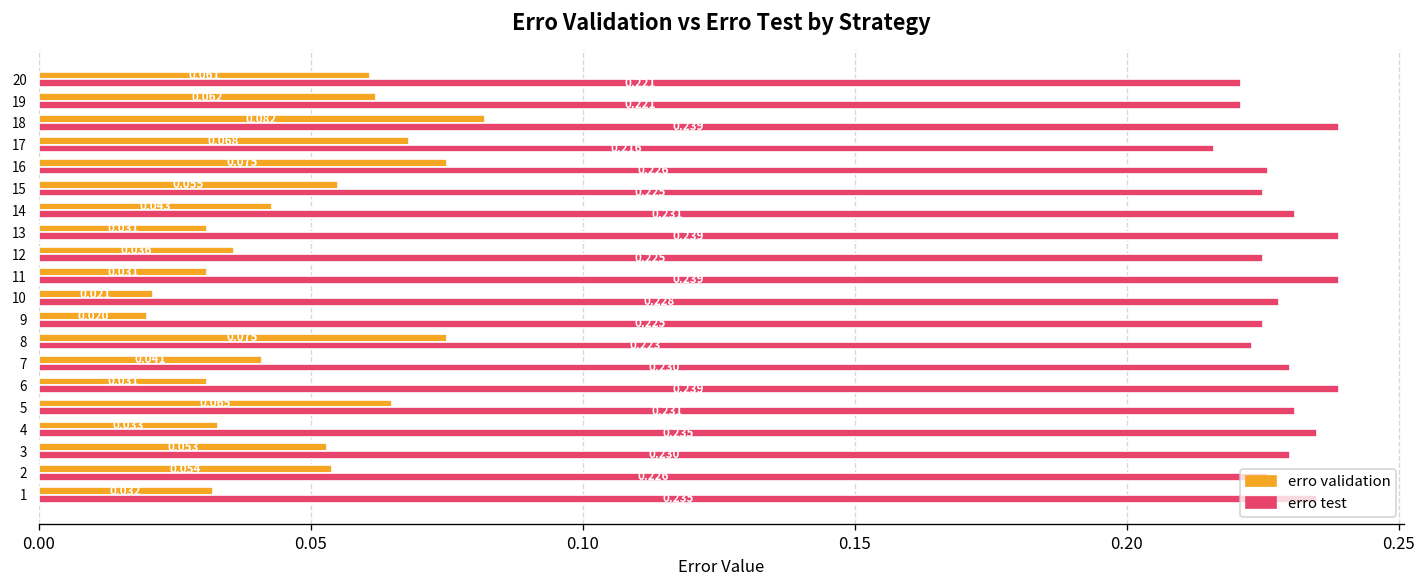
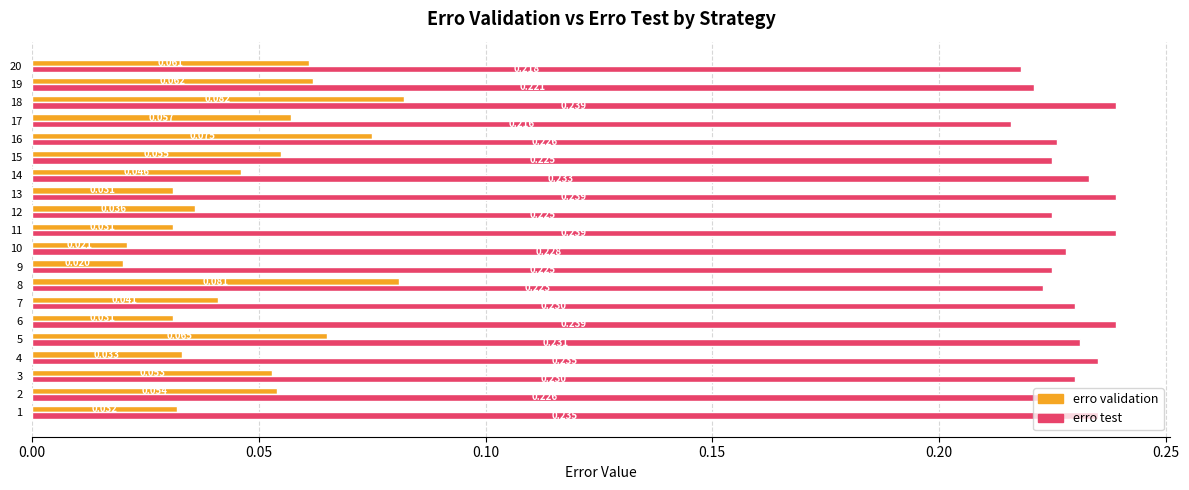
erro test, 20: 0.221 -> 0.218
erro validation, 17: 0.068 -> 0.057
erro validation, 14: 0.043 -> 0.046
erro test, 14: 0.231 -> 0.233
erro validation, 8: 0.075 -> 0.081
